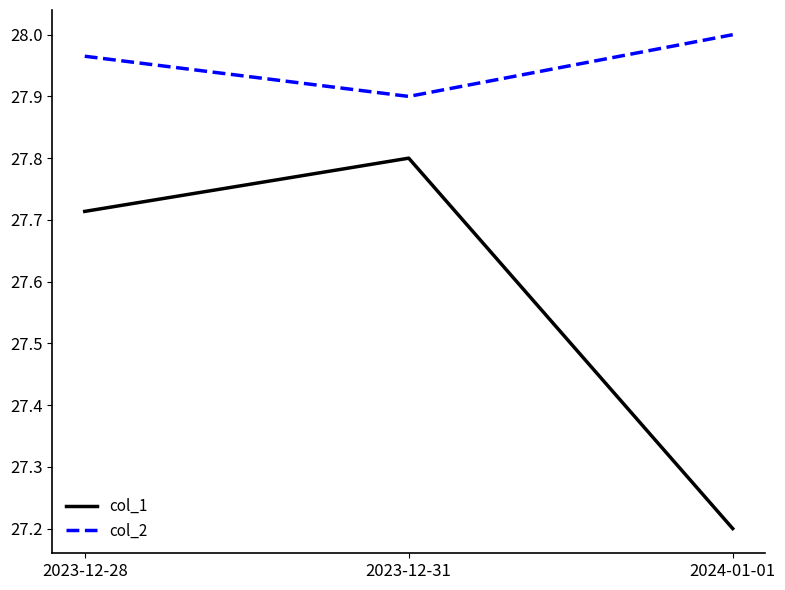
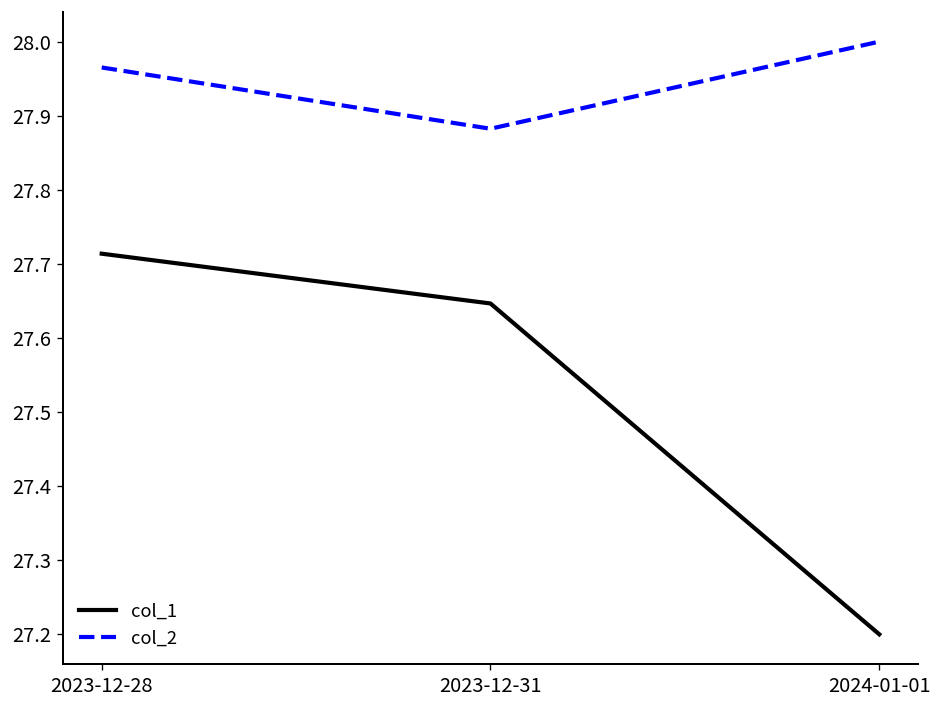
col_1, 2023-12-31: 27.80 -> 27.65
col_2, 2023-12-31: 27.90 -> 27.88
